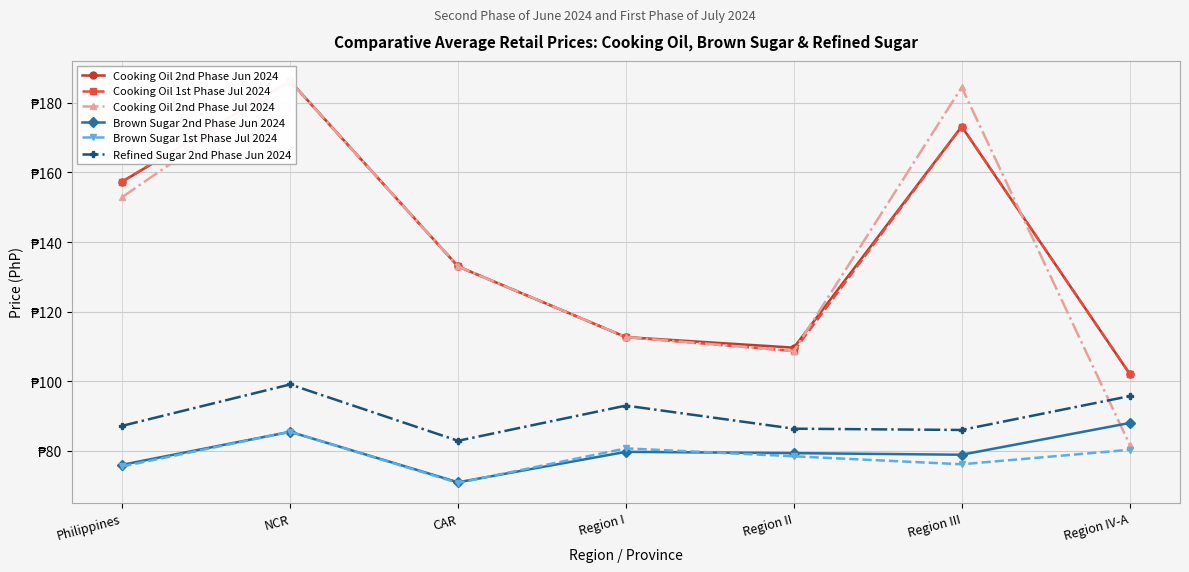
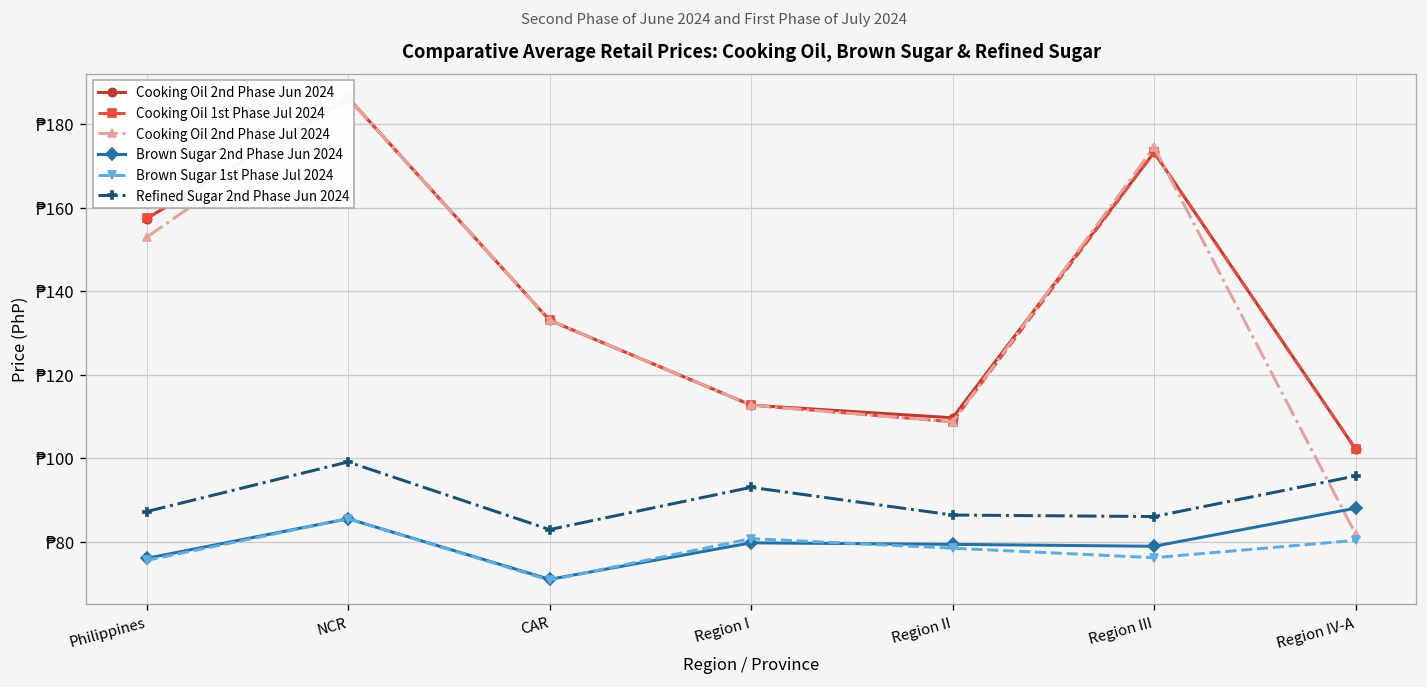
Cooking Oil 2nd Phase Jul 2024, Region III: ₱184 -> ₱174
